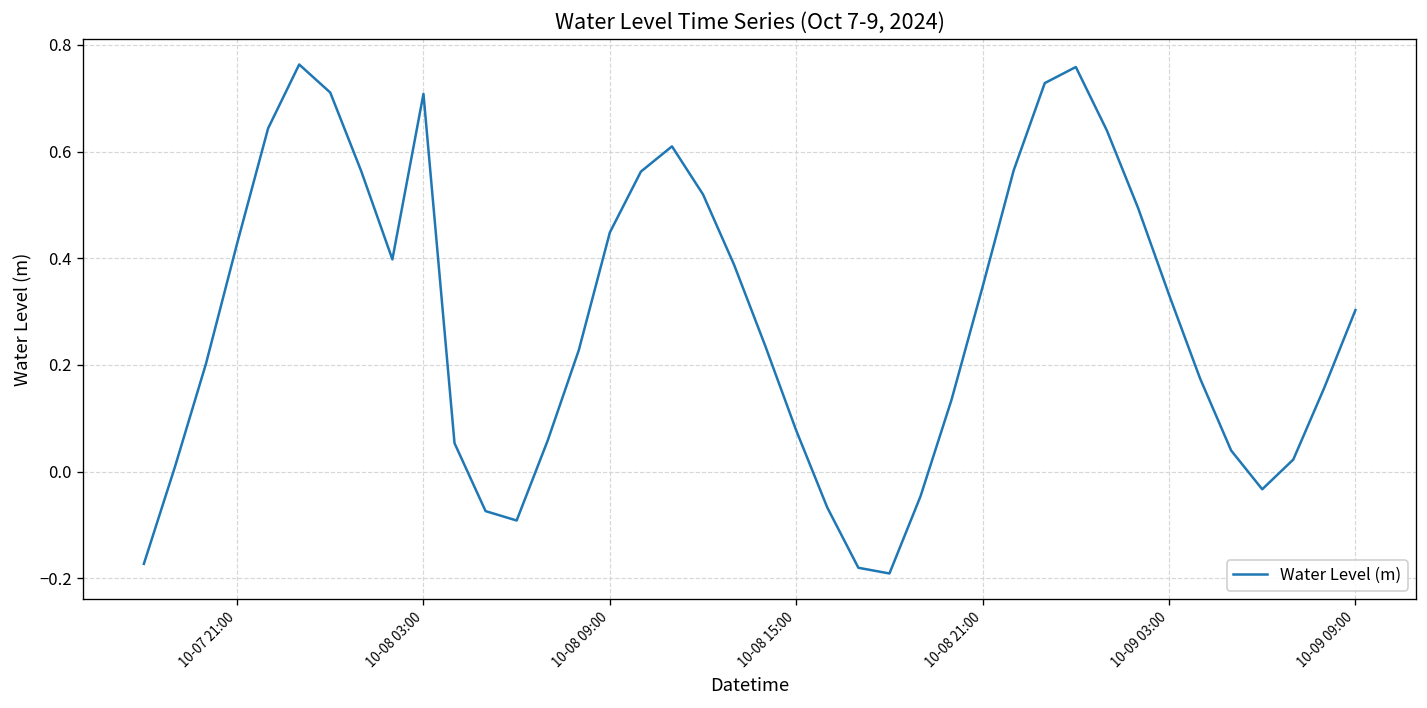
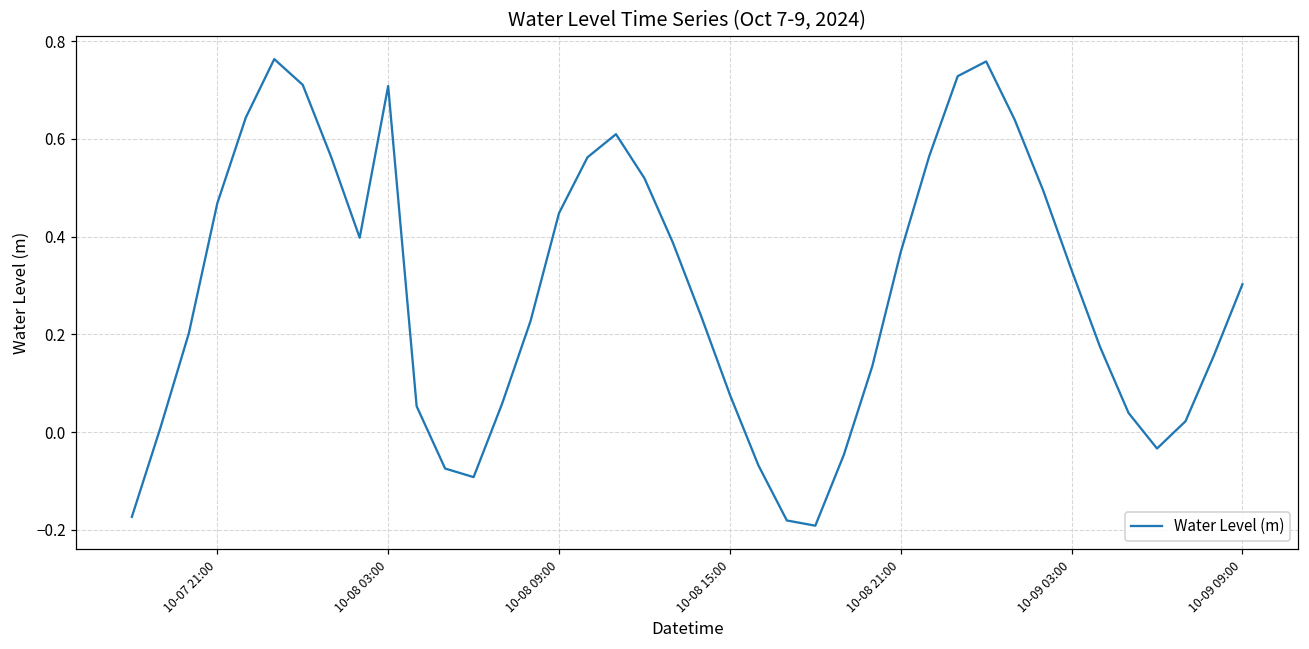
10-07 21:00: 0.43 -> 0.47
10-08 21:00: 0.35 -> 0.37
